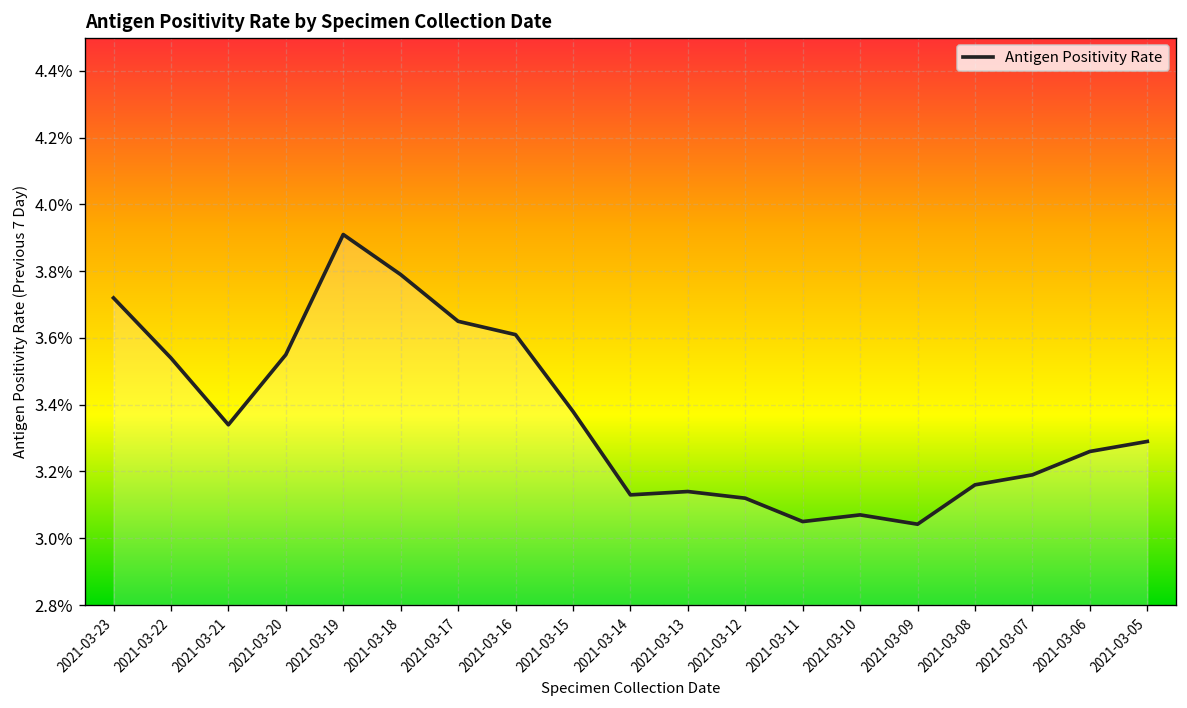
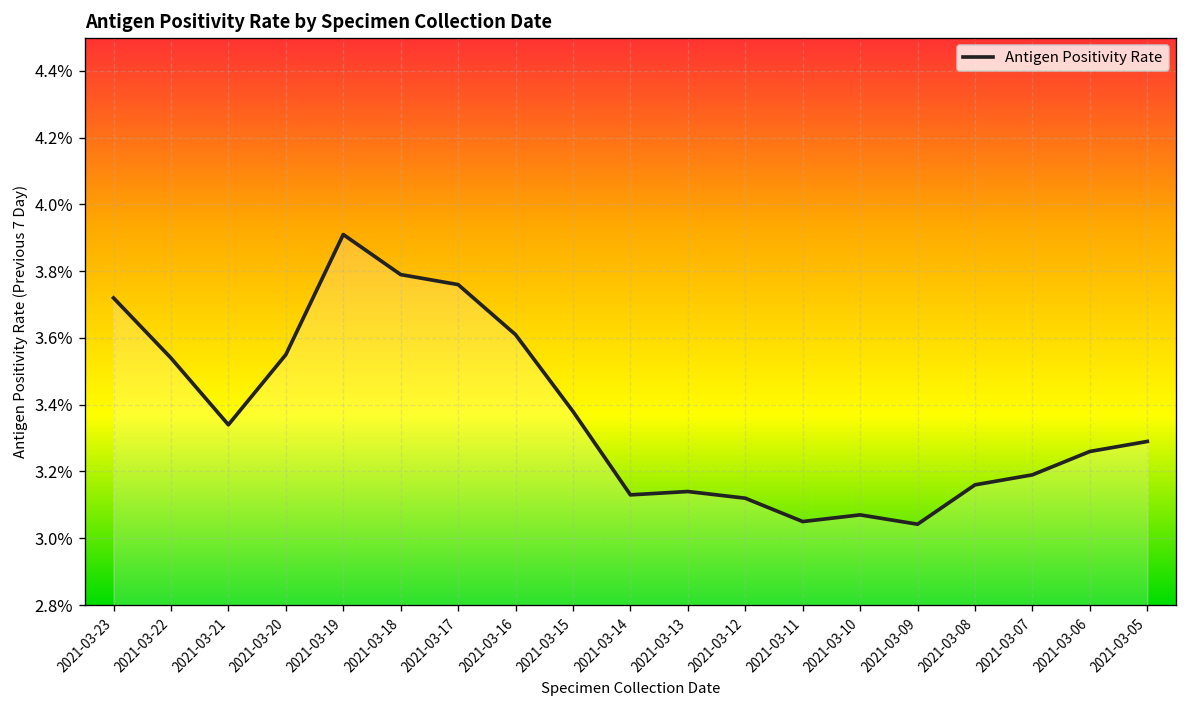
2021-03-17: 3.65% -> 3.76%
